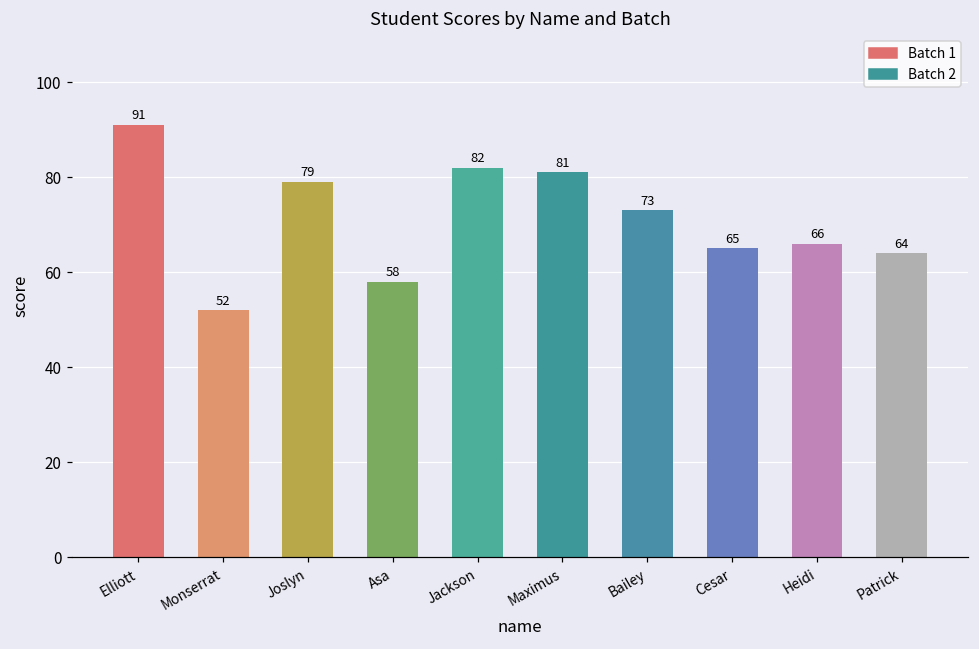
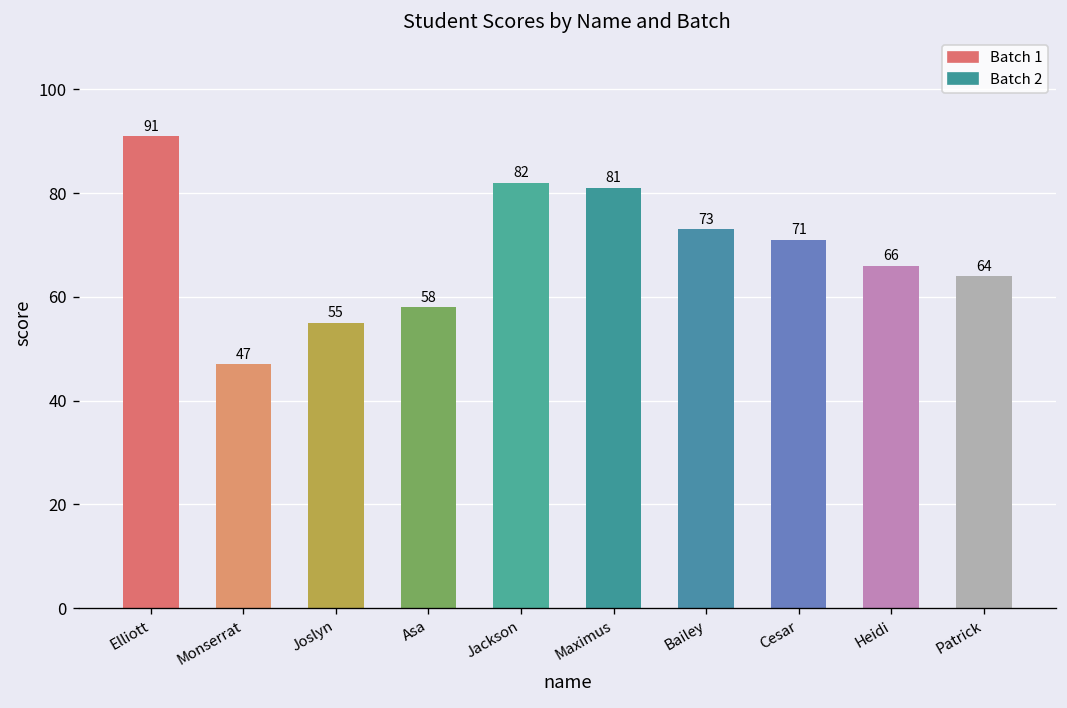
Monserrat: 52 -> 47
Joslyn: 79 -> 55
Cesar: 65 -> 71
